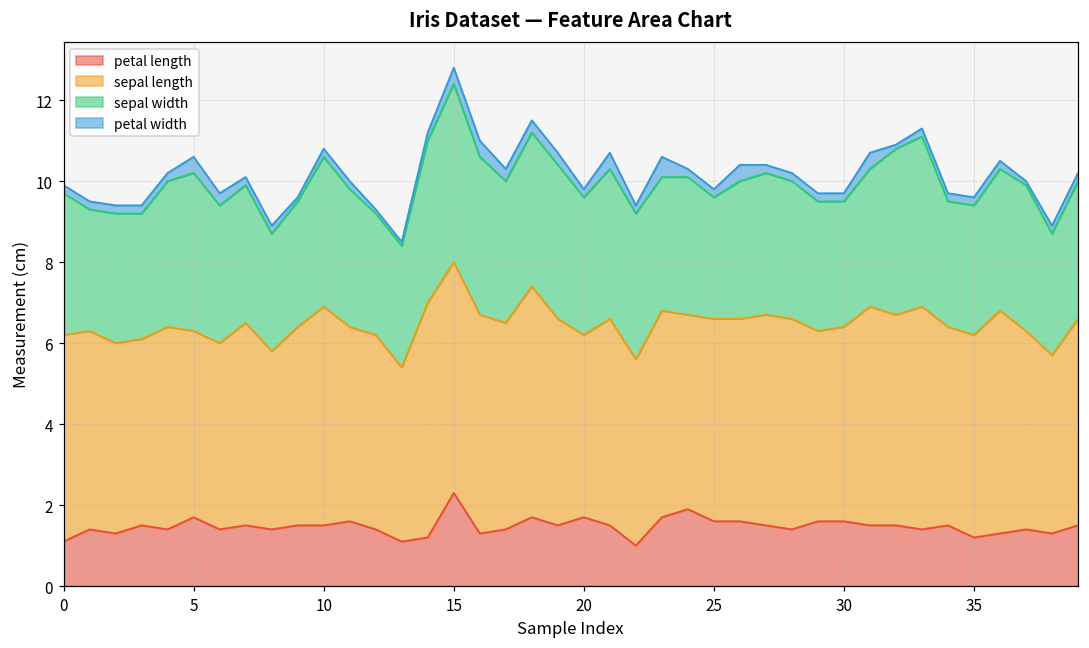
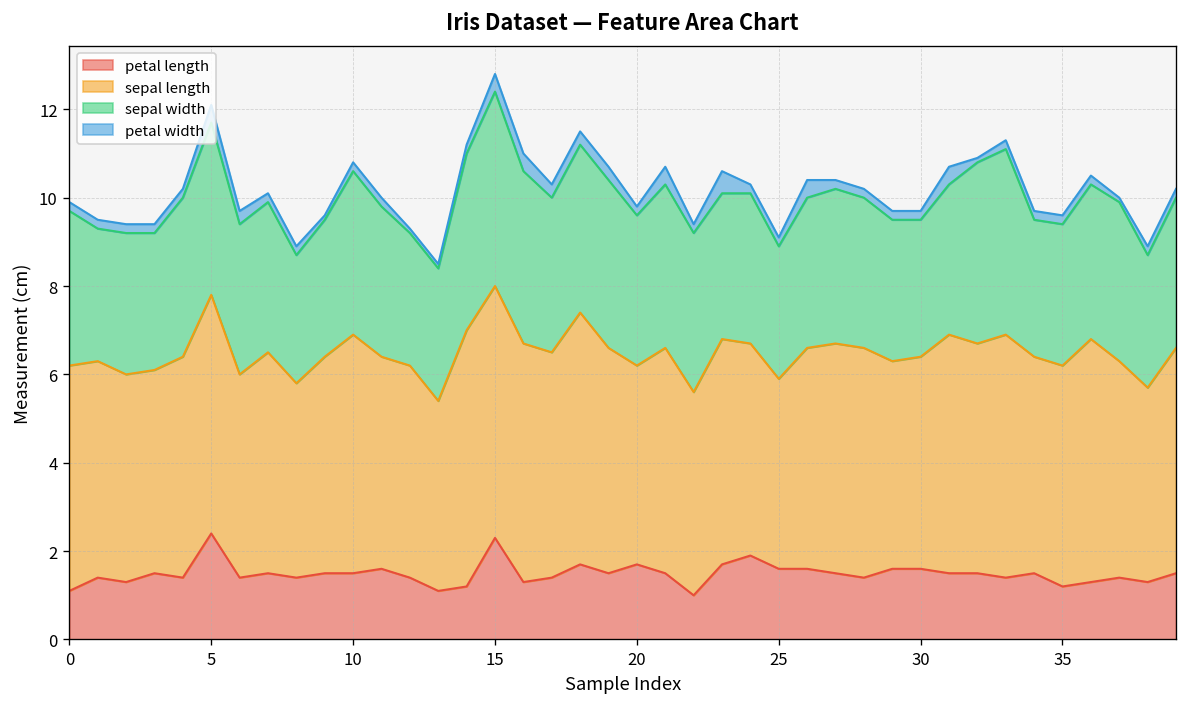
petal length, 5: 1.7 -> 2.4
sepal length, 5: 4.6 -> 5.4
sepal length, 25: 5.0 -> 4.3
